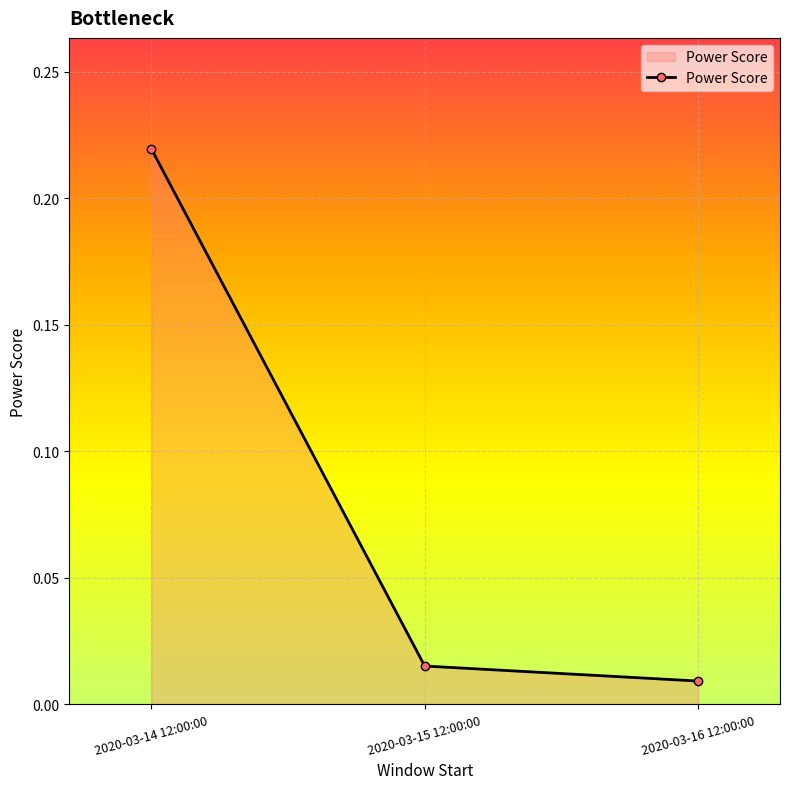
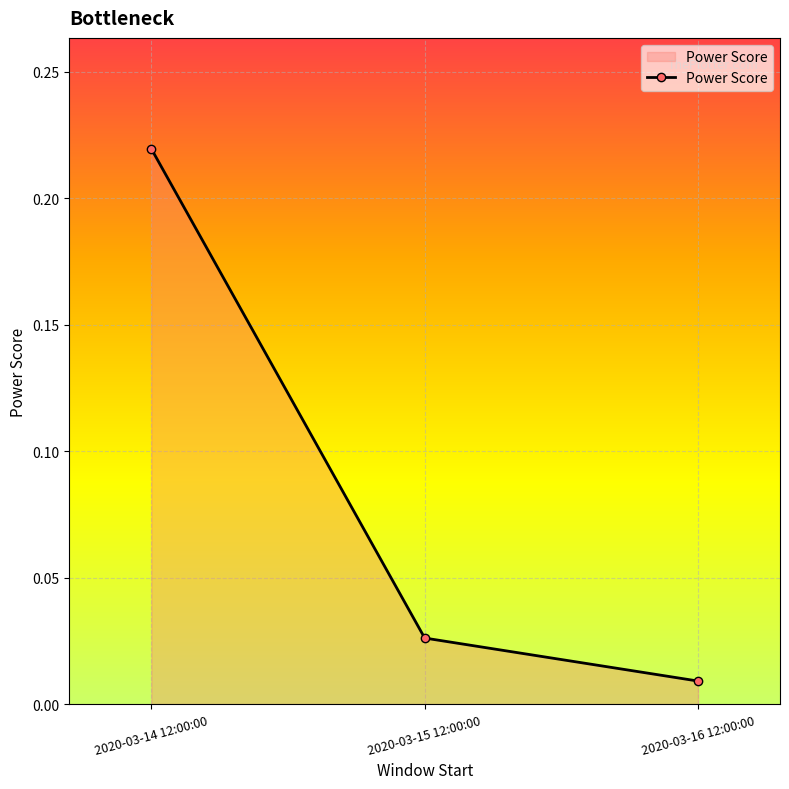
2020-03-15 12:00:00: 0.015 -> 0.026
